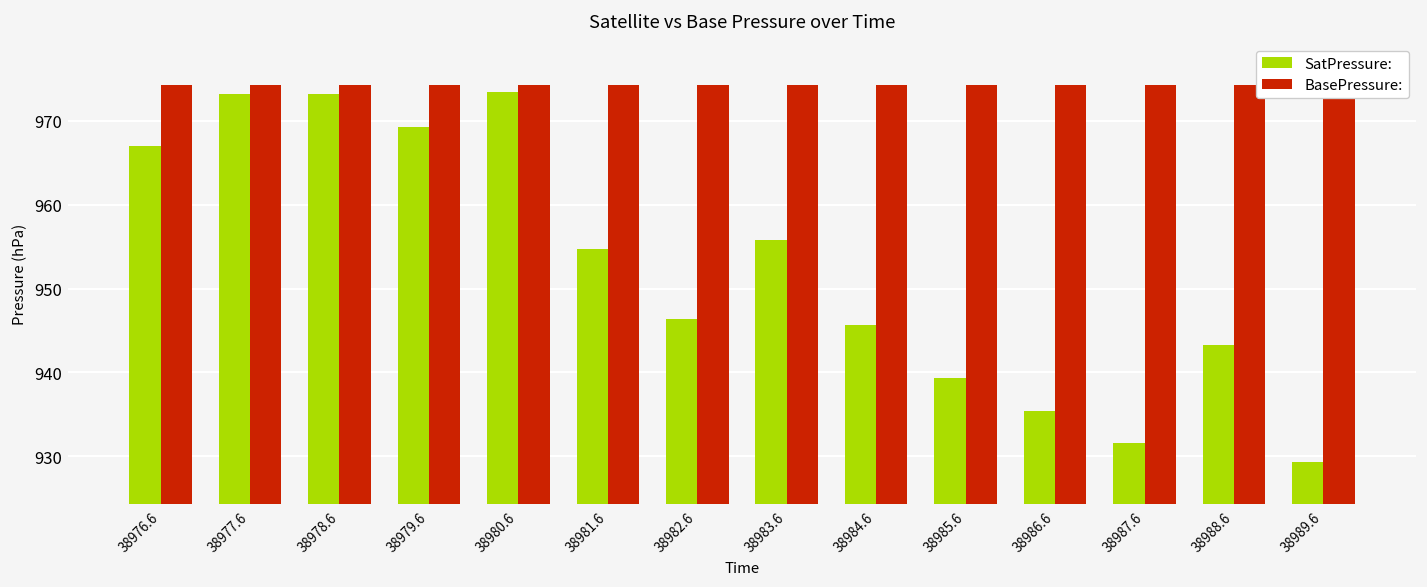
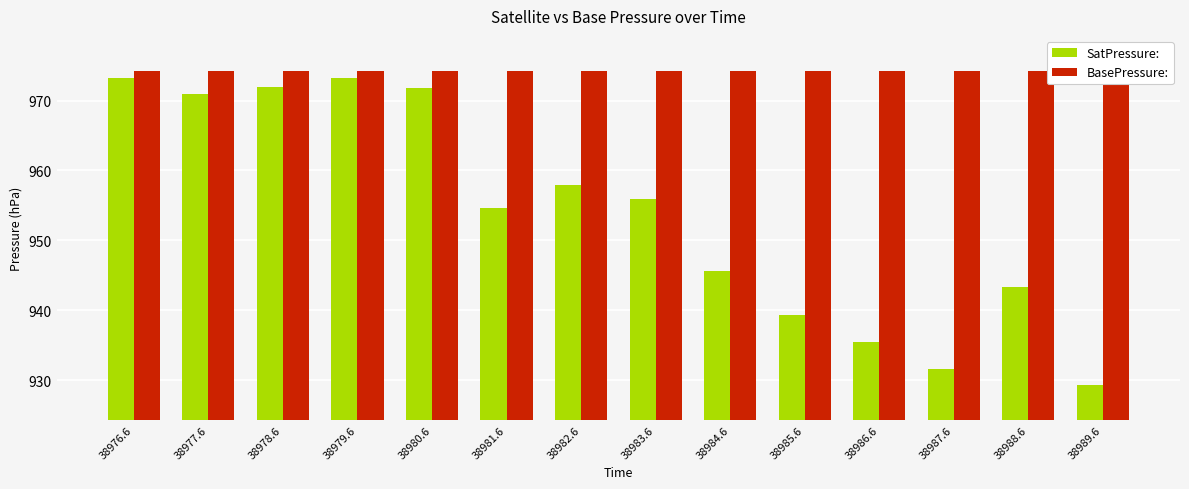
SatPressure:, 38976.6: 967 -> 973
SatPressure:, 38977.6: 973 -> 971
SatPressure:, 38978.6: 973 -> 972
SatPressure:, 38979.6: 969 -> 973
SatPressure:, 38980.6: 973 -> 972
SatPressure:, 38982.6: 946 -> 958
